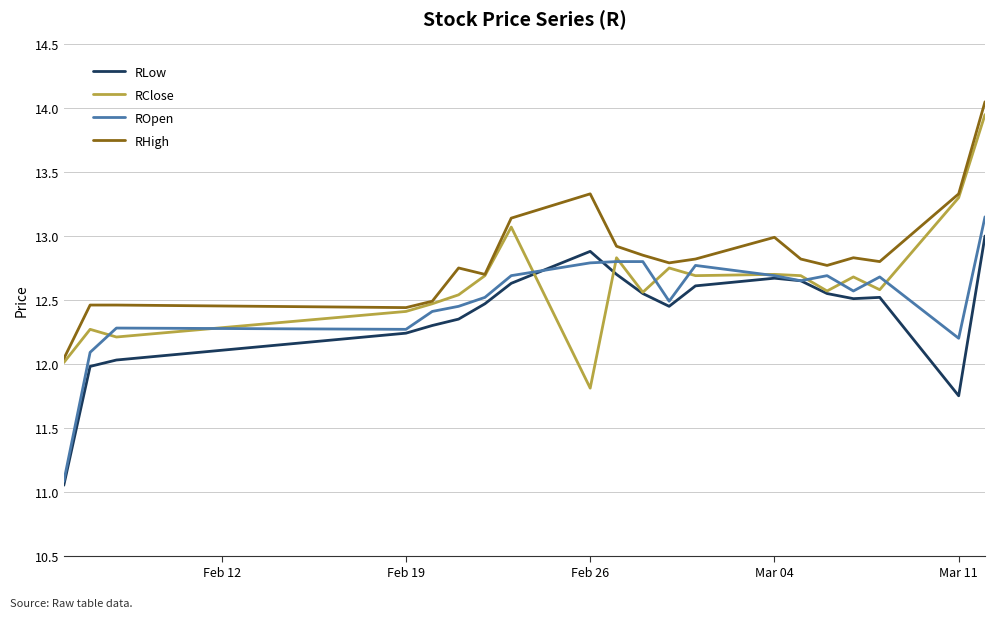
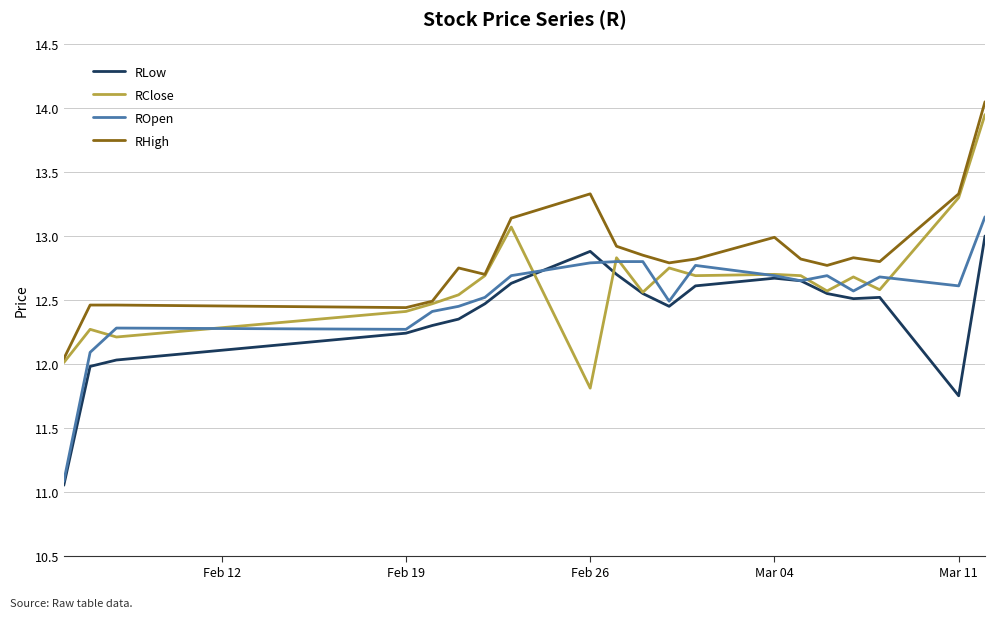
ROpen, Mar 11: 12.20 -> 12.61
